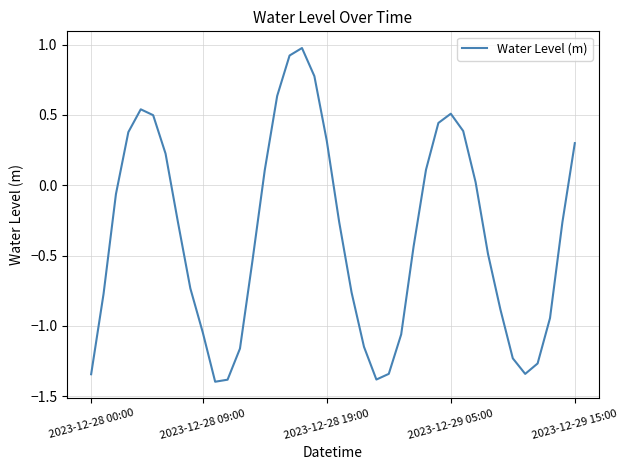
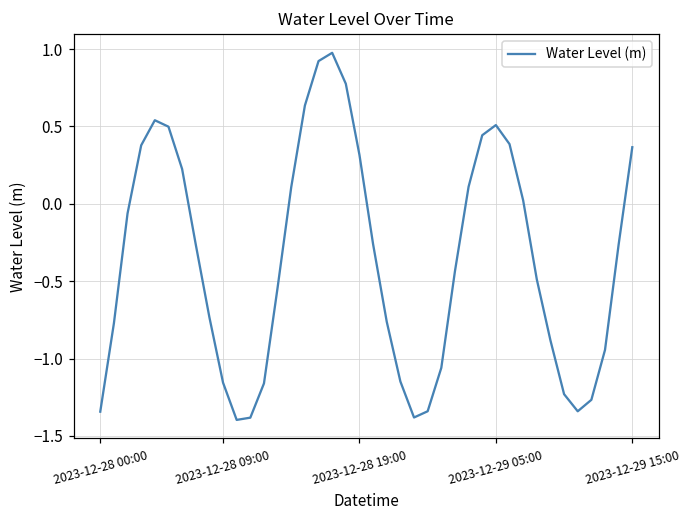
2023-12-28 09:00: -1.05 -> -1.16
2023-12-29 15:00: 0.30 -> 0.37
